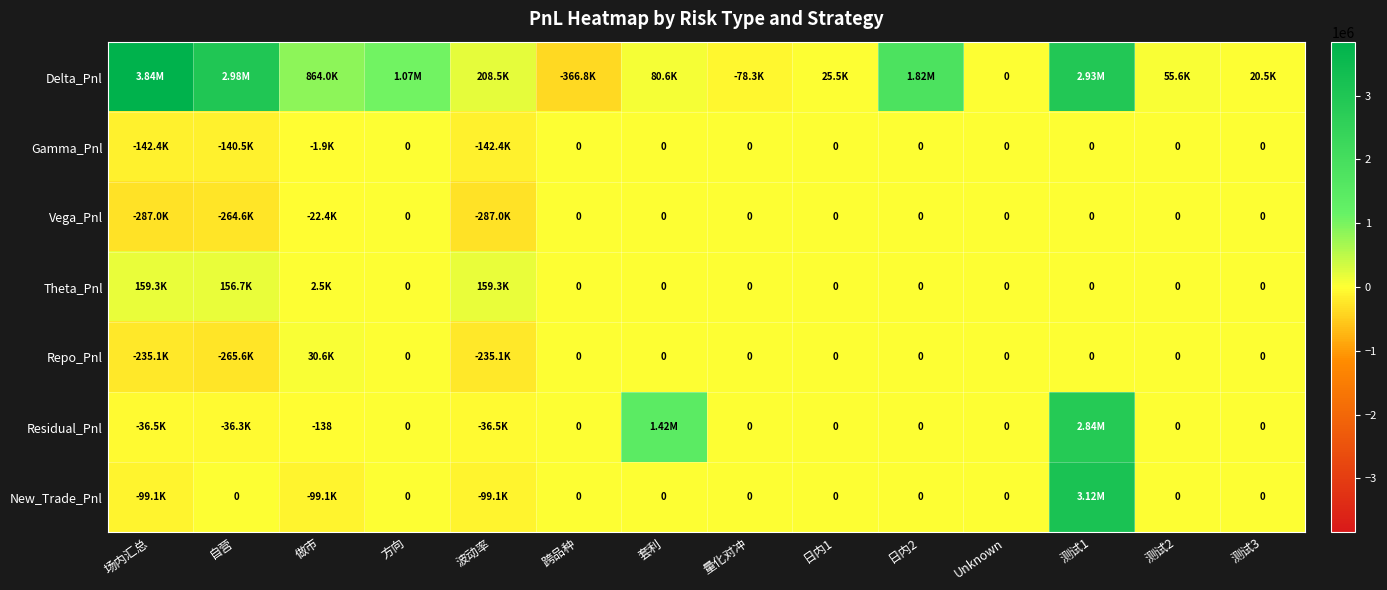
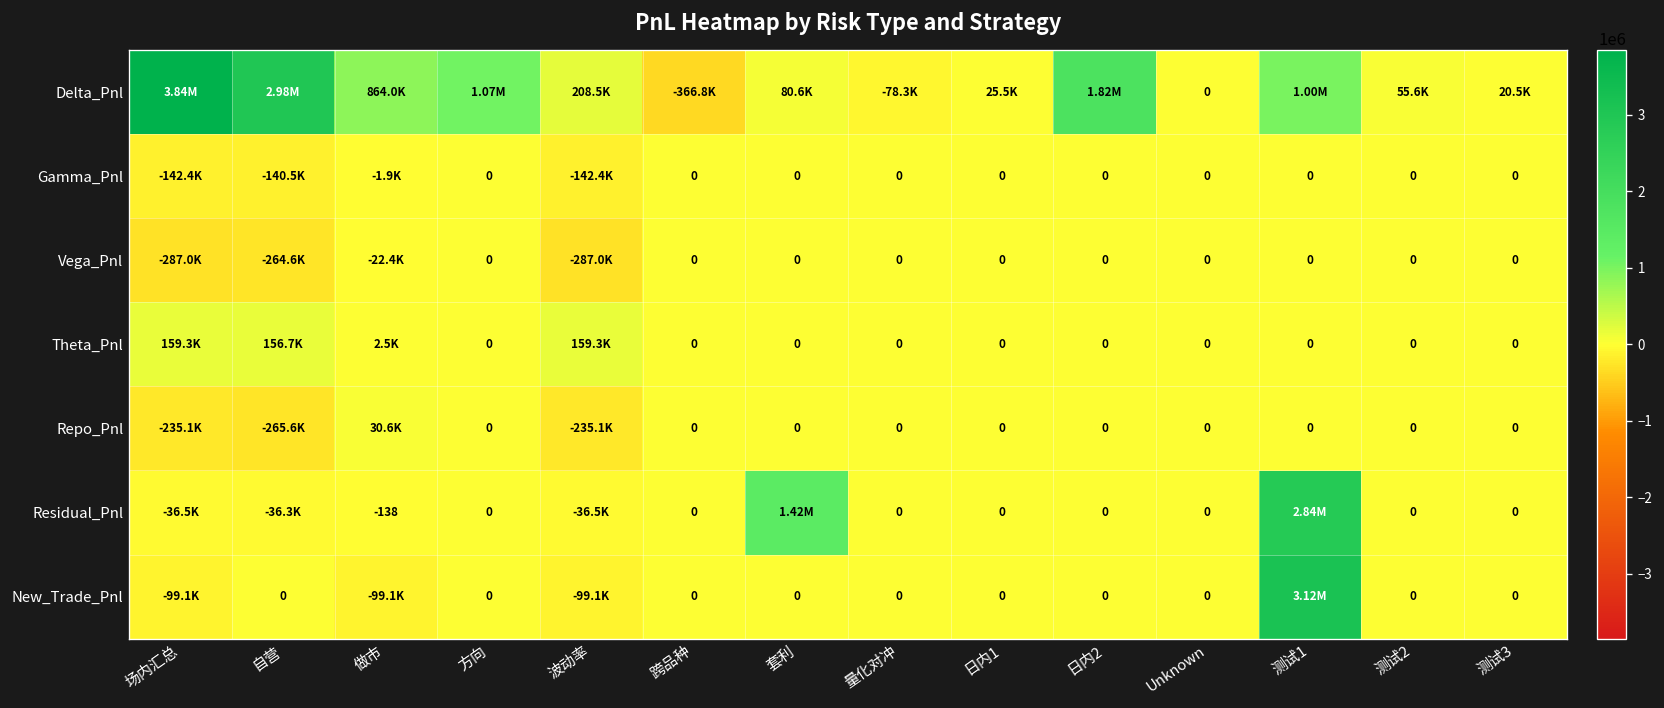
Delta_Pnl, 测试1: 2.93M -> 1.00M
